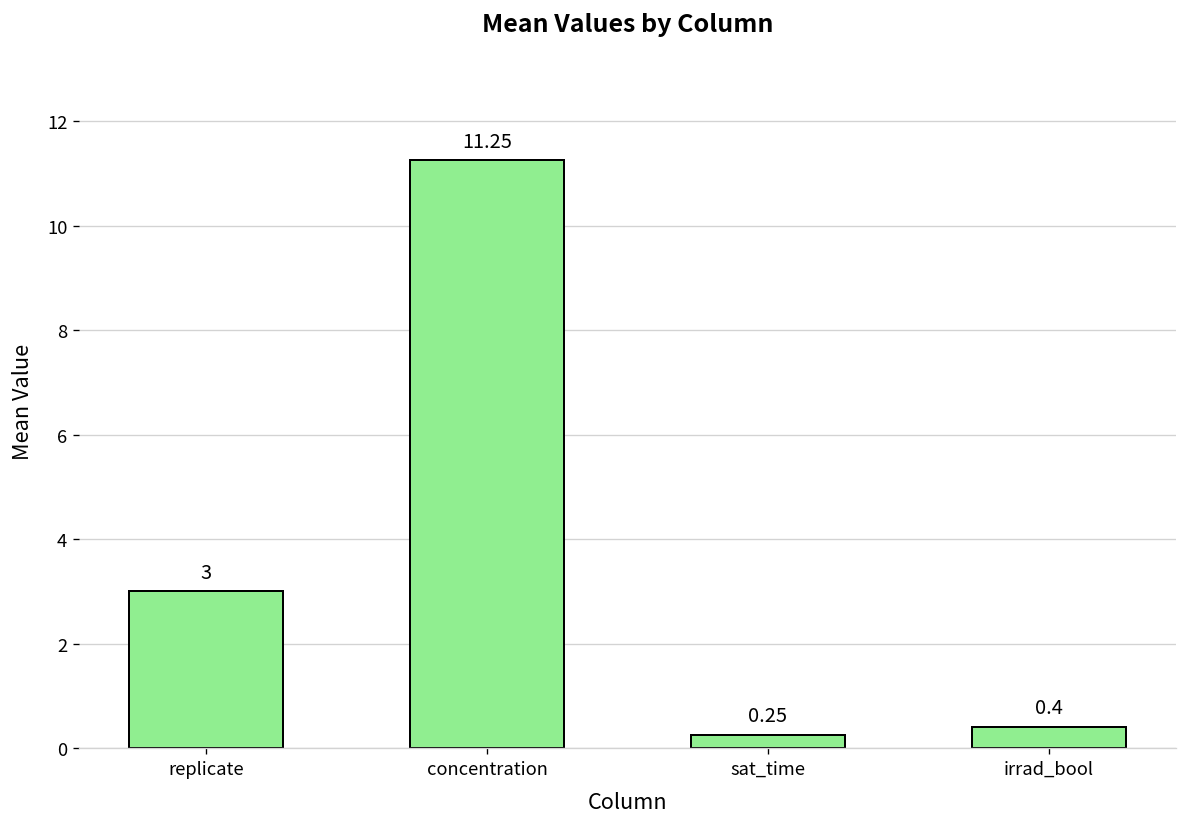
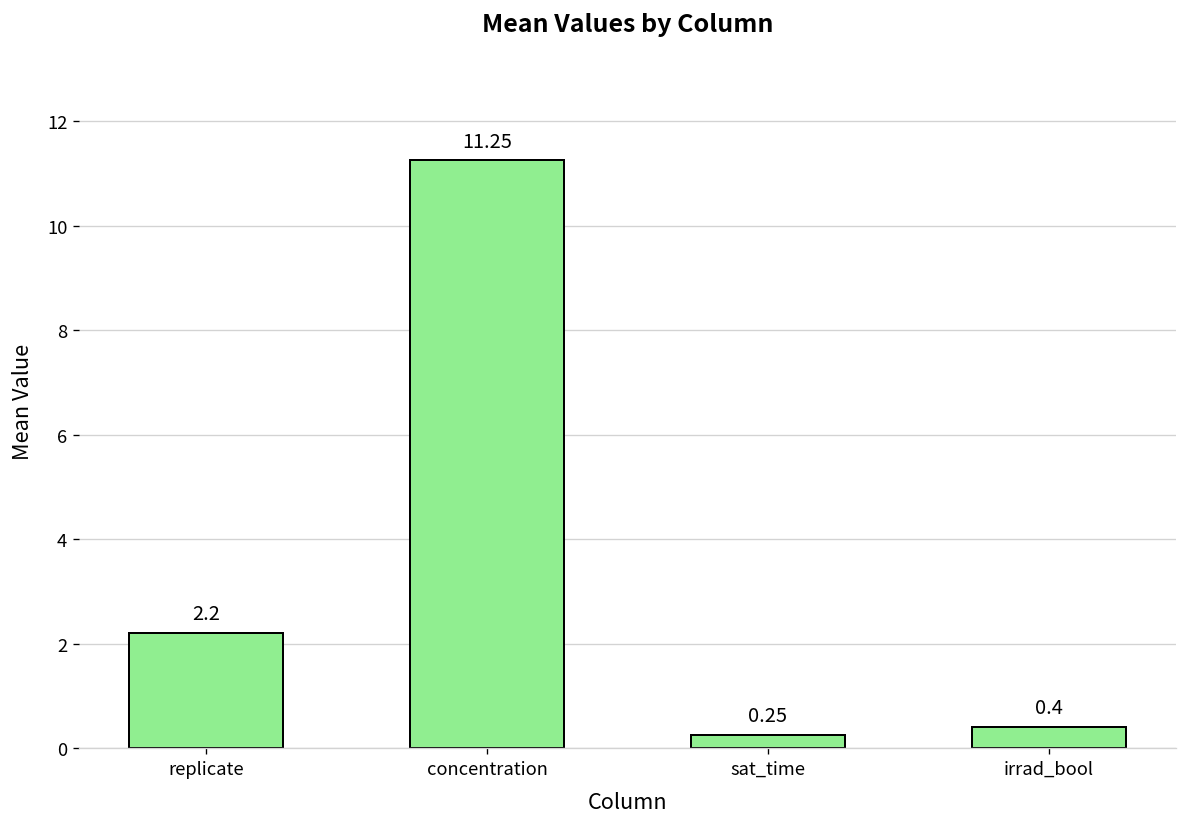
replicate: 3 -> 2.2
